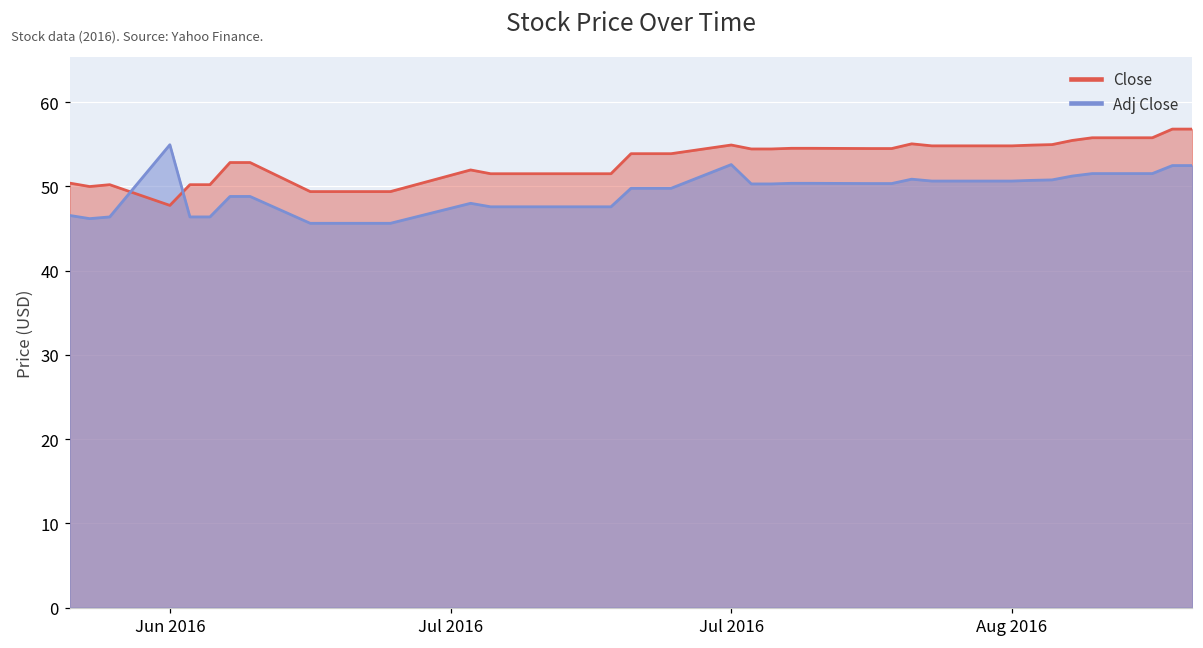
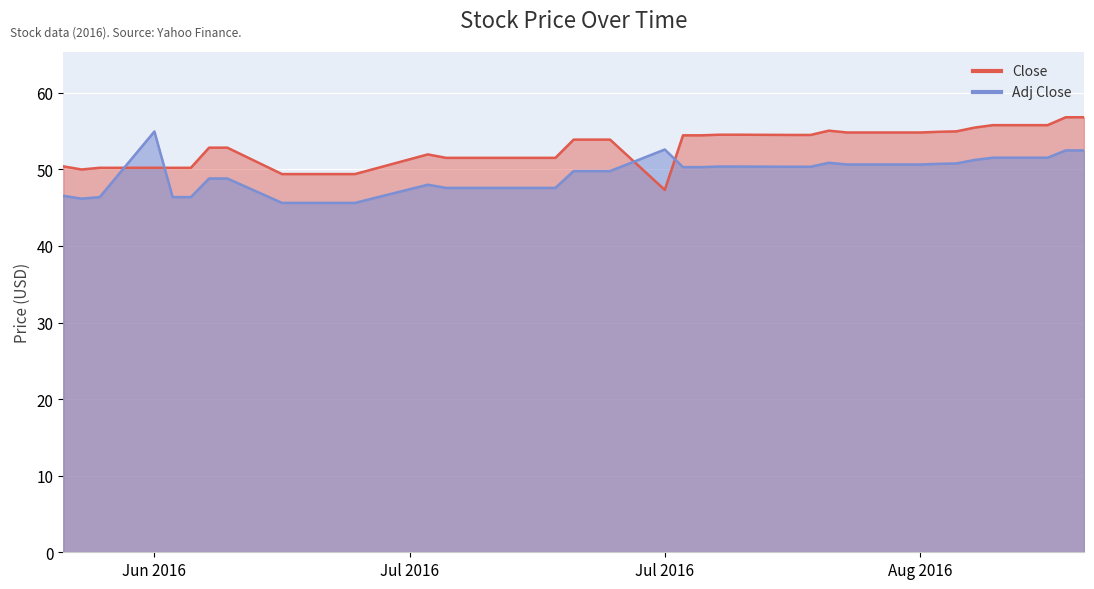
Close, Jun 2016: 48 -> 50
Close, Jul 2016: 55 -> 47
